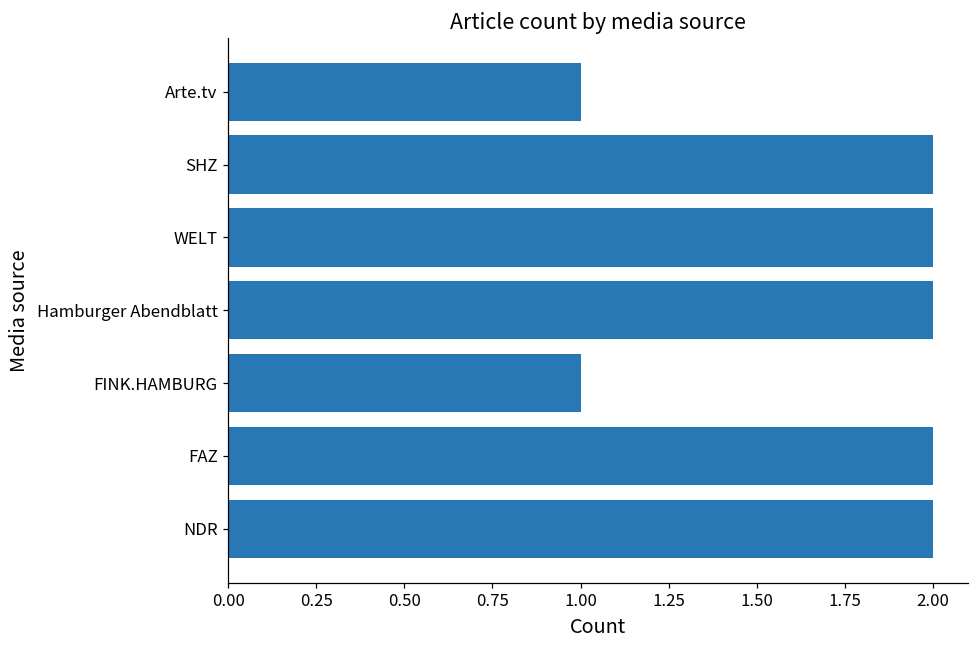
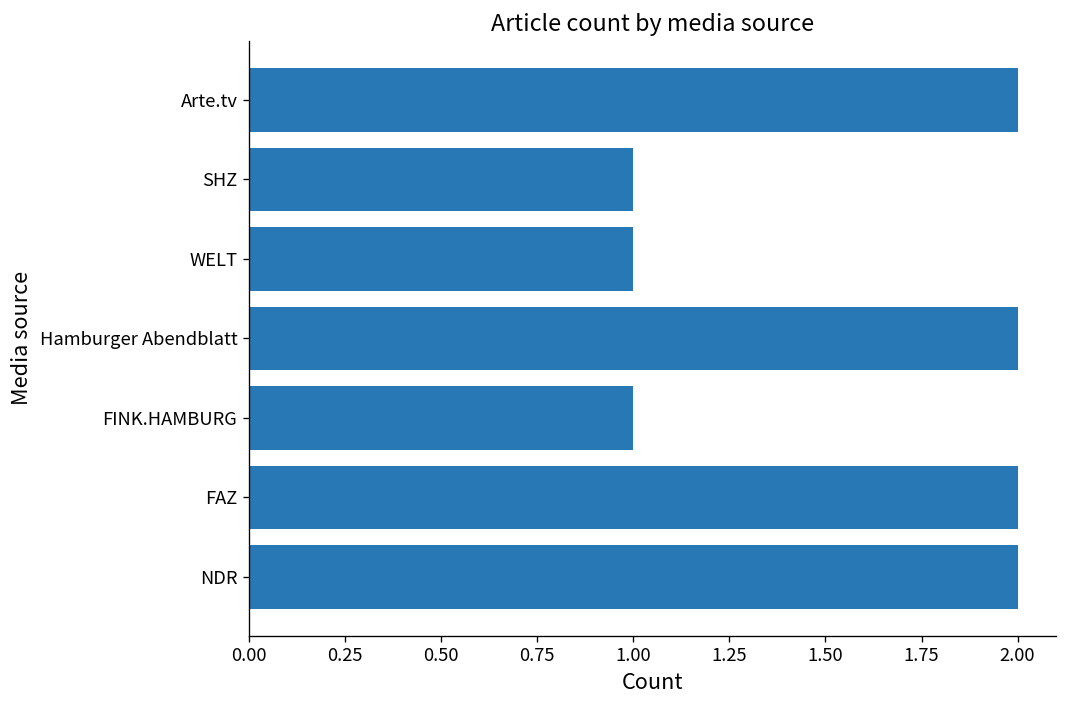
Arte.tv: 1 -> 2
SHZ: 2 -> 1
WELT: 2 -> 1
